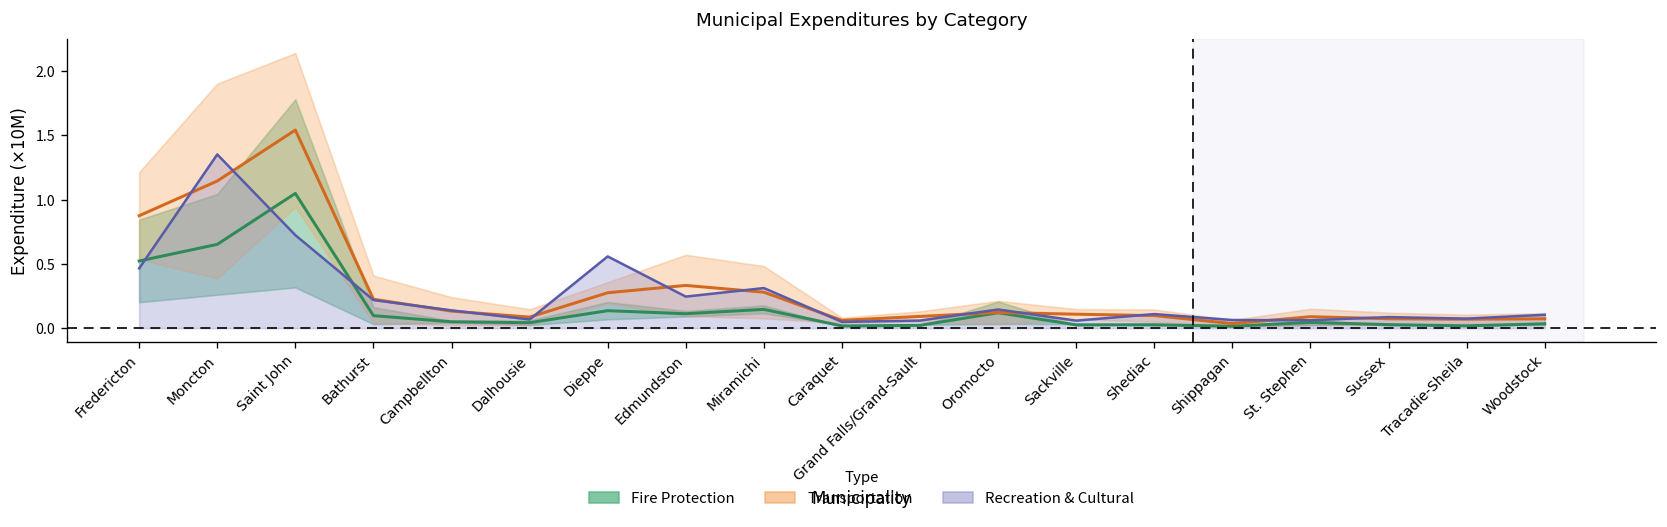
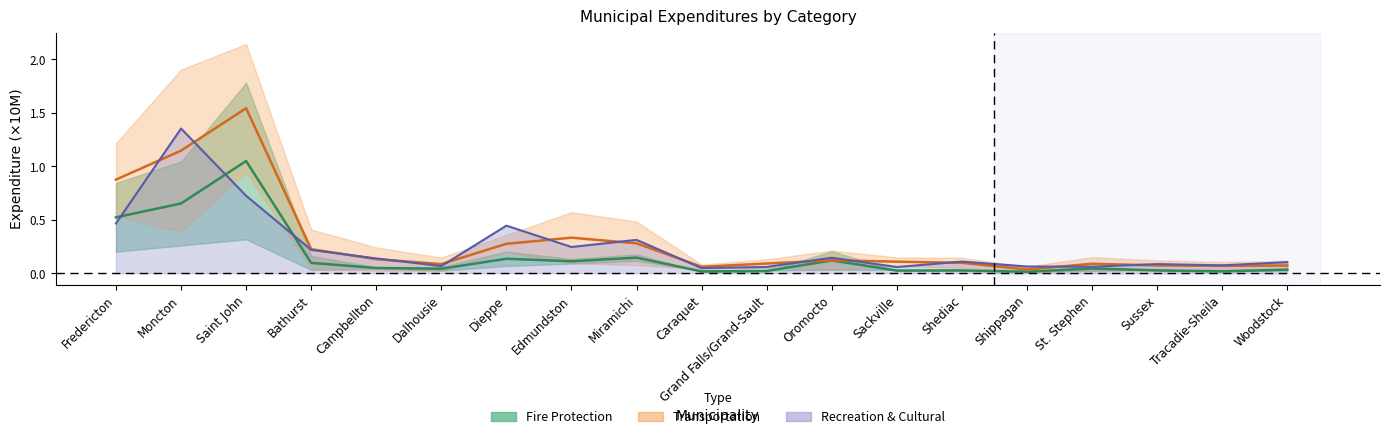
Recreation & Cultural, Dieppe: 0.56 -> 0.44
